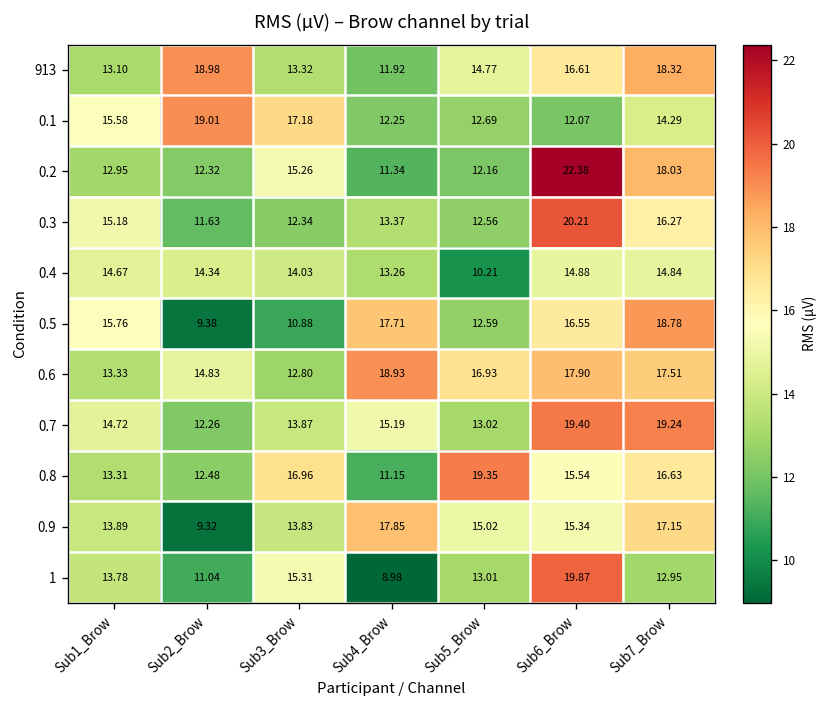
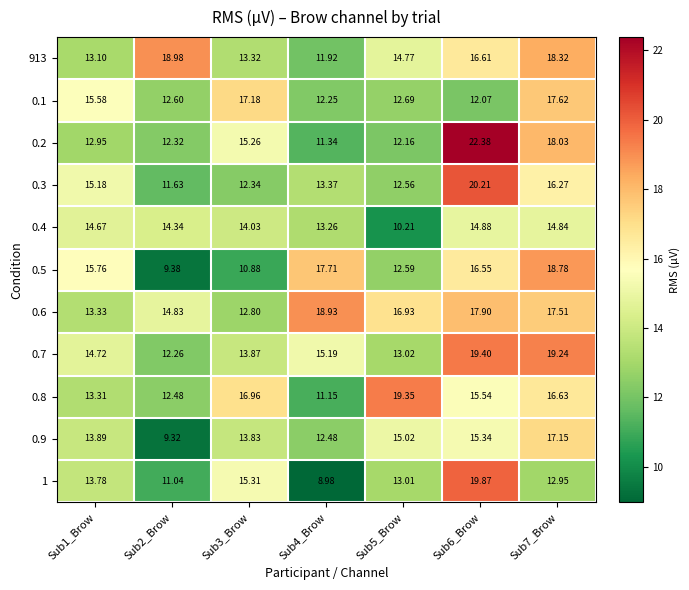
0.1, Sub2_Brow: 19.01 -> 12.60
0.1, Sub7_Brow: 14.29 -> 17.62
0.9, Sub4_Brow: 17.85 -> 12.48
